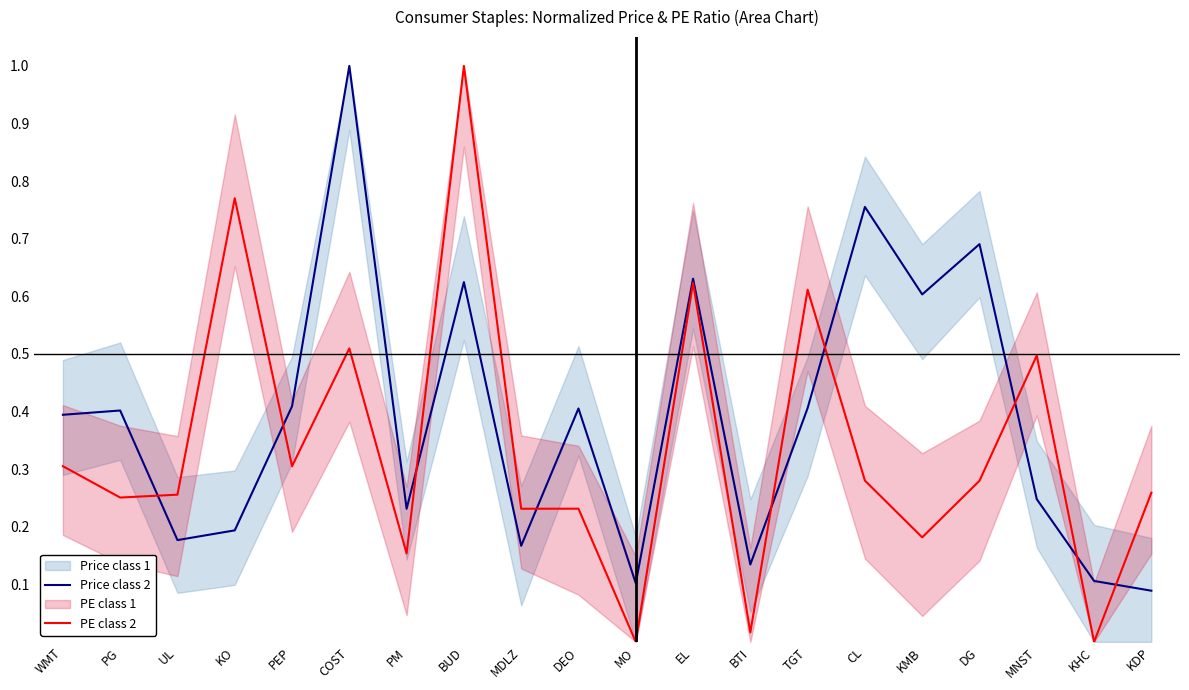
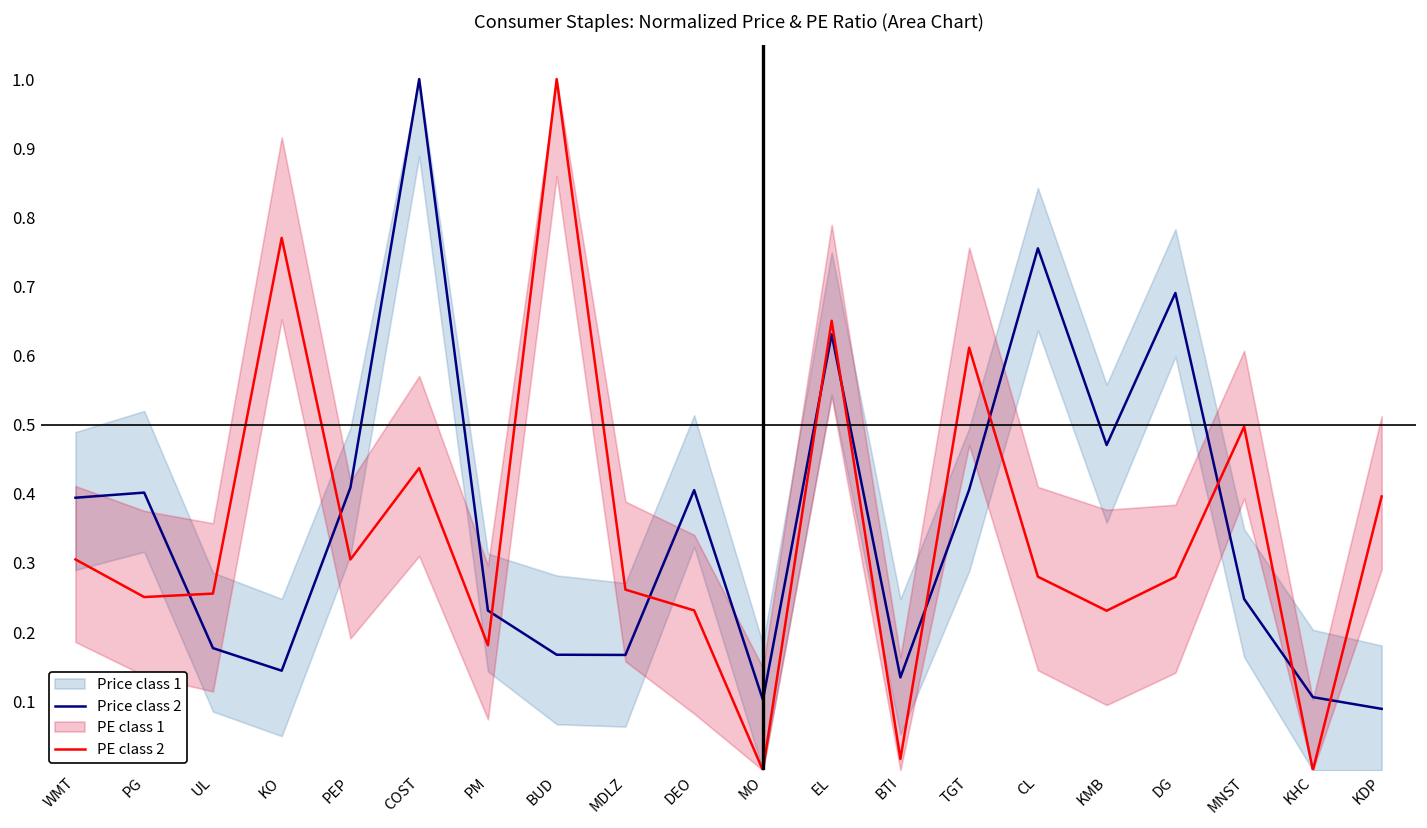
Price class 2, KO: 0.19 -> 0.14
PE class 2, COST: 0.51 -> 0.44
PE class 2, PM: 0.15 -> 0.18
Price class 2, BUD: 0.62 -> 0.17
PE class 2, MDLZ: 0.23 -> 0.26
PE class 2, EL: 0.62 -> 0.65
Price class 2, KMB: 0.60 -> 0.47
PE class 2, KMB: 0.18 -> 0.23
PE class 2, KDP: 0.26 -> 0.40
